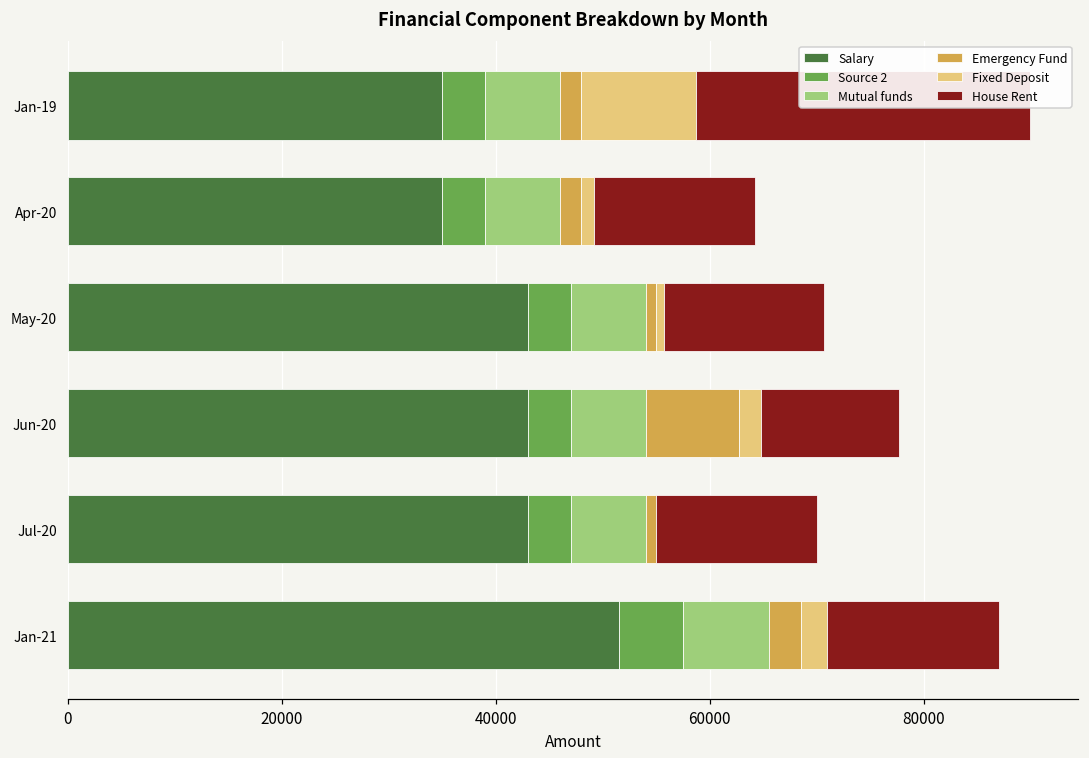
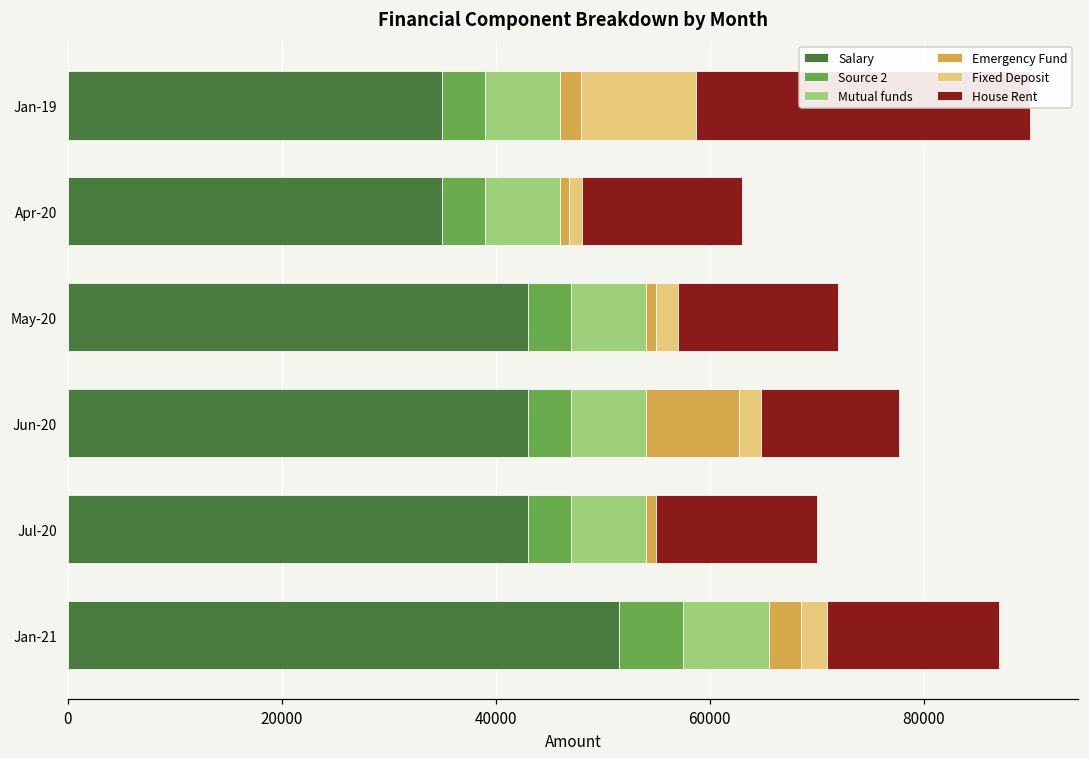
Emergency Fund, Apr-20: 2000 -> 1000
Fixed Deposit, May-20: 1000 -> 2000
